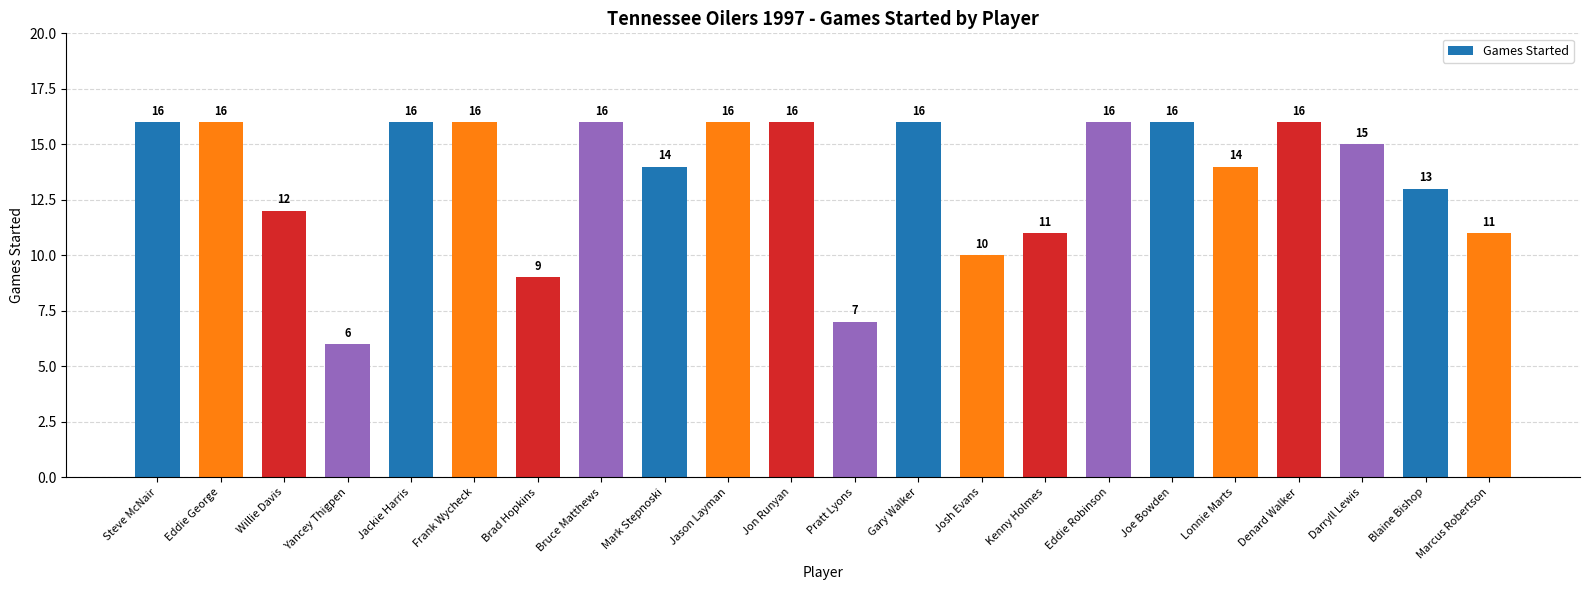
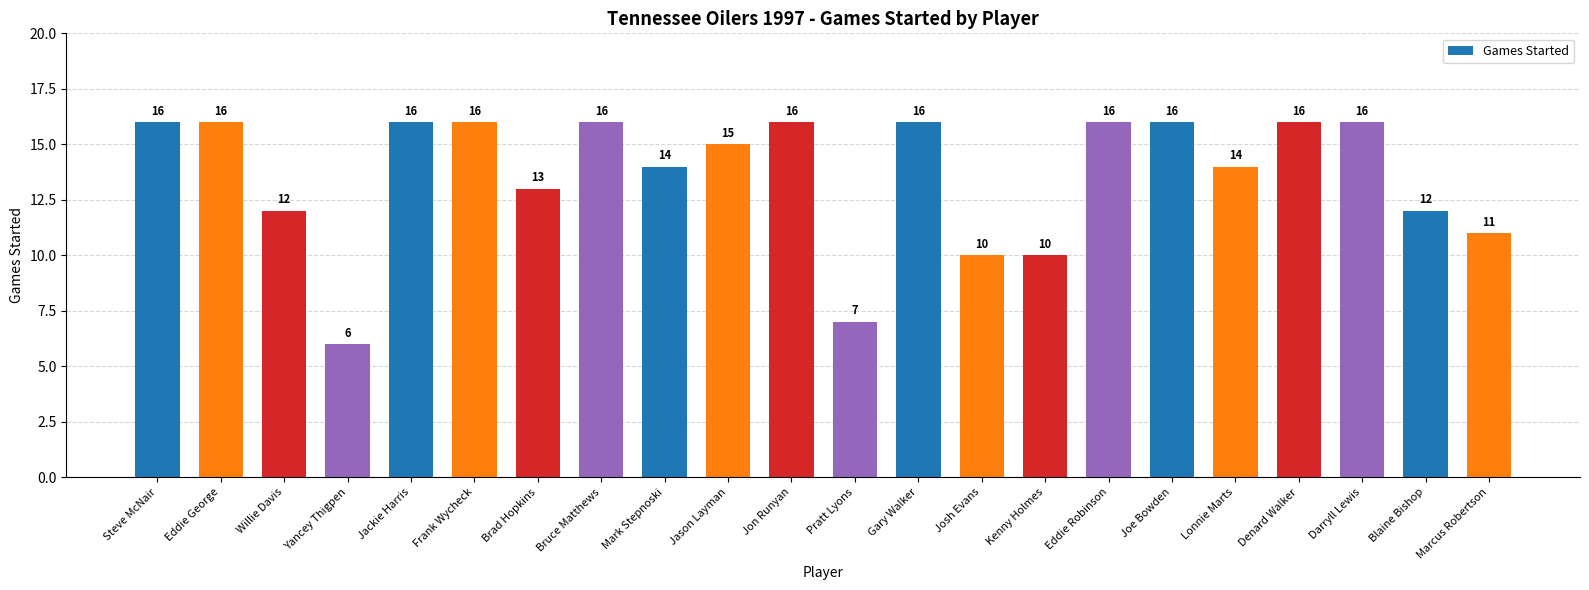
Brad Hopkins: 9 -> 13
Jason Layman: 16 -> 15
Kenny Holmes: 11 -> 10
Darryll Lewis: 15 -> 16
Blaine Bishop: 13 -> 12
